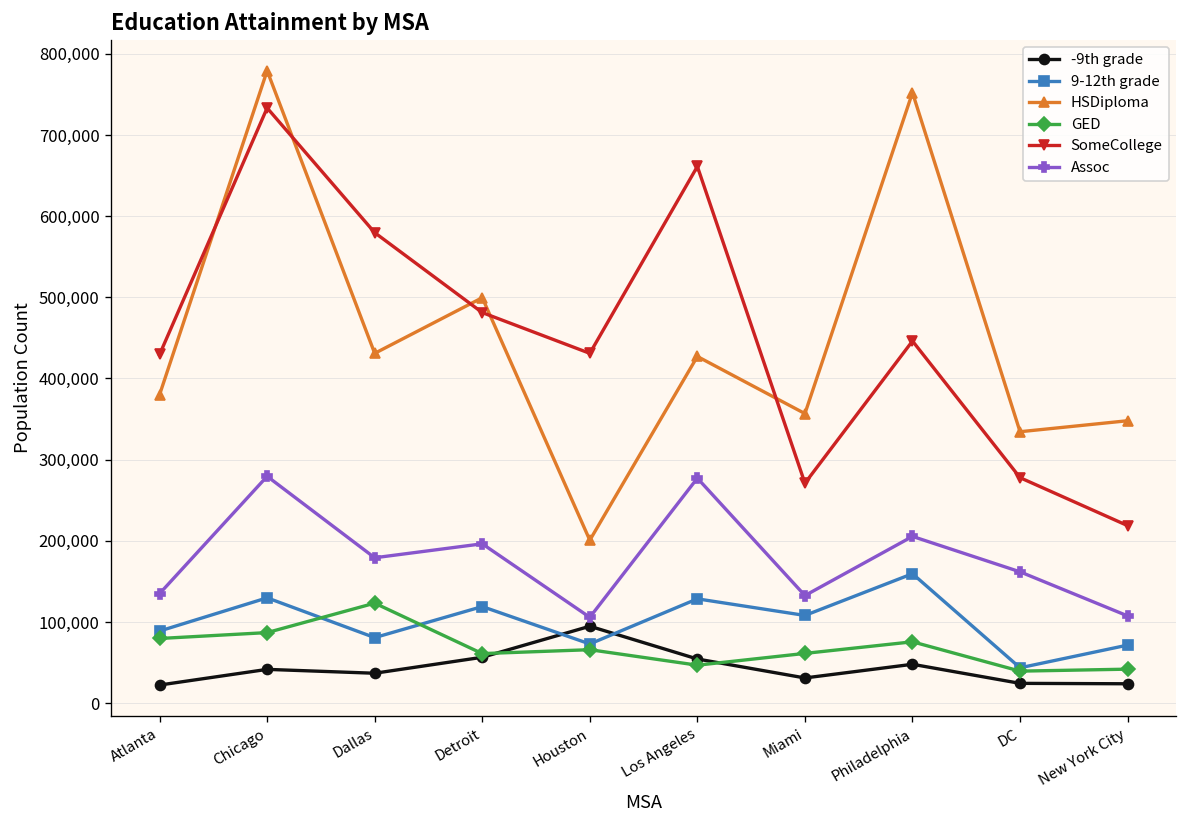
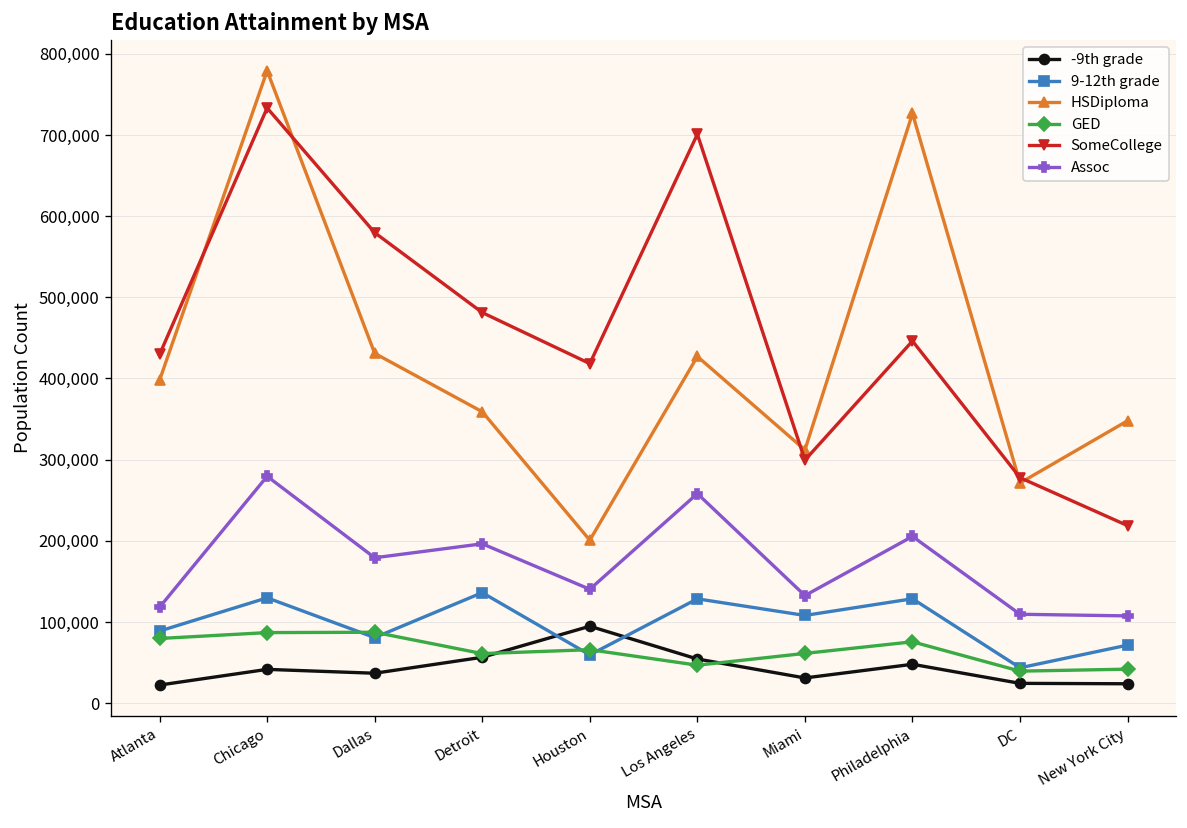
HSDiploma, Atlanta: 380,000 -> 400,000
Assoc, Atlanta: 130,000 -> 120,000
GED, Dallas: 120,000 -> 90,000
9-12th grade, Detroit: 120,000 -> 140,000
HSDiploma, Detroit: 500,000 -> 360,000
9-12th grade, Houston: 70,000 -> 60,000
SomeCollege, Houston: 430,000 -> 420,000
Assoc, Houston: 110,000 -> 140,000
SomeCollege, Los Angeles: 660,000 -> 700,000
Assoc, Los Angeles: 280,000 -> 260,000
HSDiploma, Miami: 360,000 -> 310,000
SomeCollege, Miami: 270,000 -> 300,000
9-12th grade, Philadelphia: 160,000 -> 130,000
HSDiploma, Philadelphia: 750,000 -> 730,000
HSDiploma, DC: 330,000 -> 270,000
Assoc, DC: 160,000 -> 110,000
